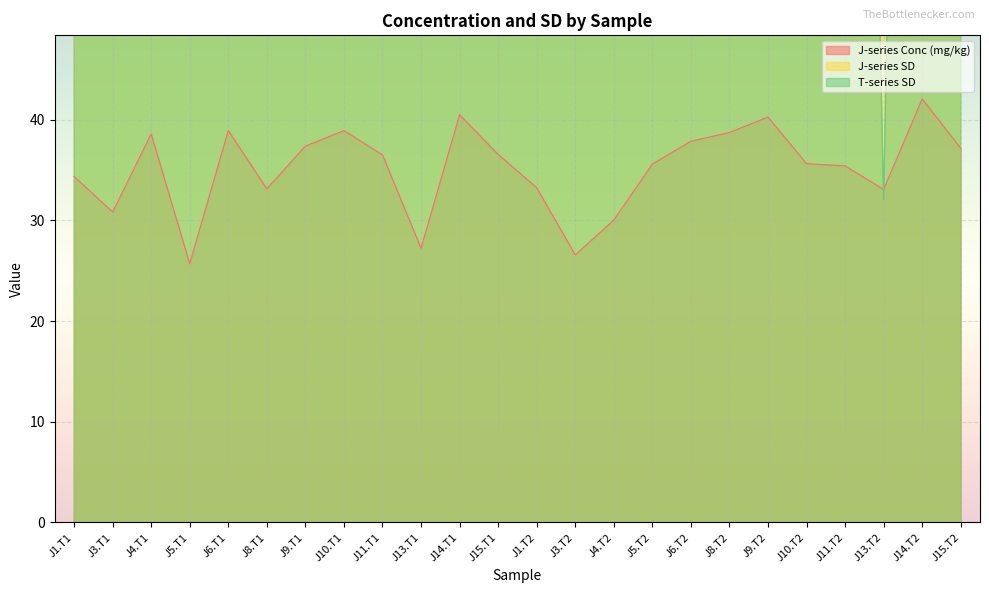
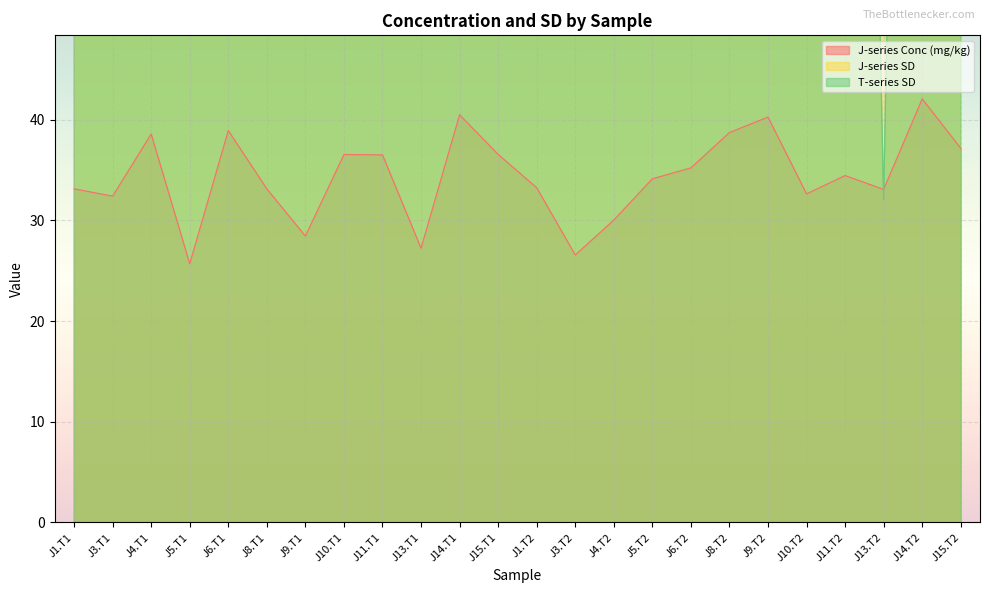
J-series Conc (mg/kg), J1.T1: 34.4 -> 33.1
J-series Conc (mg/kg), J3.T1: 30.8 -> 32.4
J-series Conc (mg/kg), J9.T1: 37.4 -> 28.4
J-series Conc (mg/kg), J10.T1: 38.9 -> 36.5
J-series Conc (mg/kg), J5.T2: 35.6 -> 34.1
J-series Conc (mg/kg), J6.T2: 37.9 -> 35.2
J-series Conc (mg/kg), J10.T2: 35.6 -> 32.6
J-series Conc (mg/kg), J11.T2: 35.4 -> 34.5
